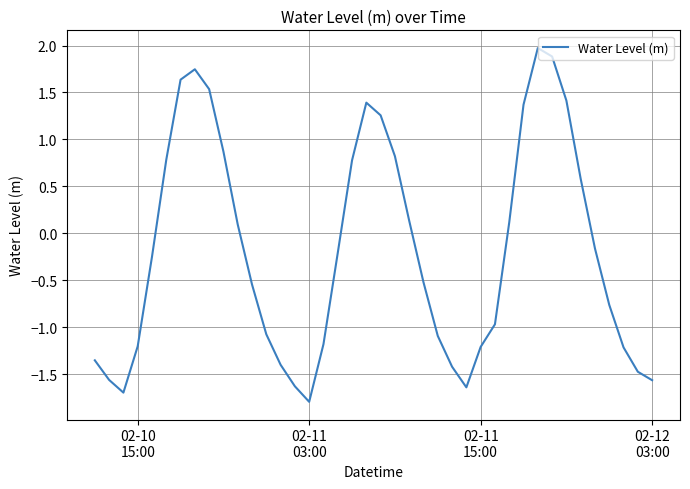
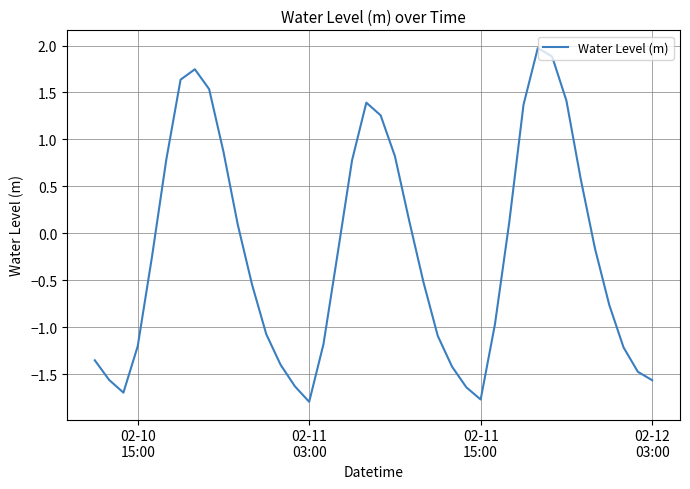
02-11 15:00: -1.2 -> -1.8
